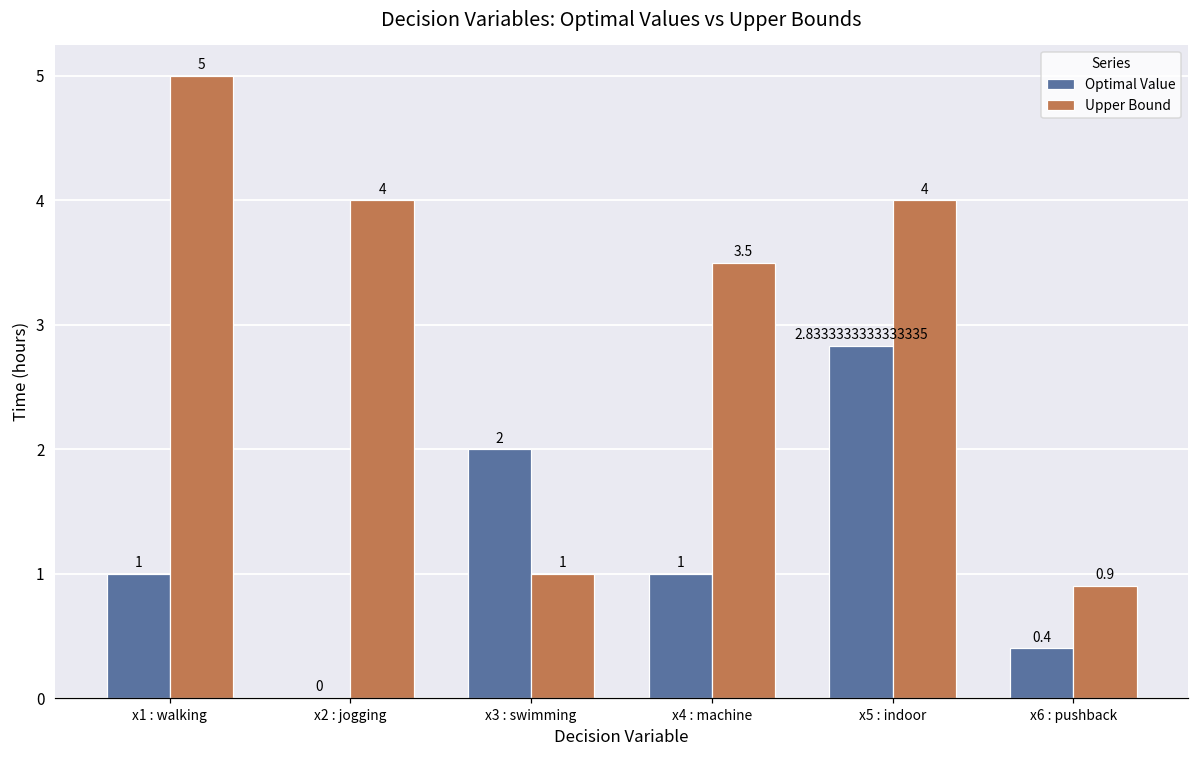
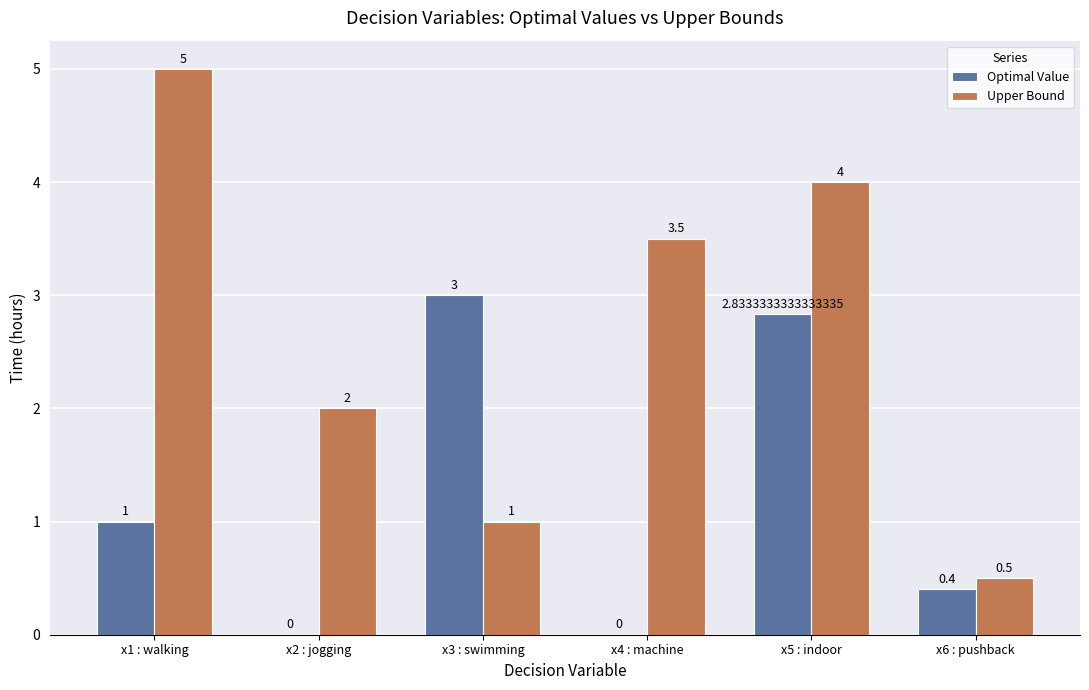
Upper Bound, x2 : jogging: 4 -> 2
Optimal Value, x3 : swimming: 2 -> 3
Optimal Value, x4 : machine: 1 -> 0
Upper Bound, x6 : pushback: 0.9 -> 0.5
